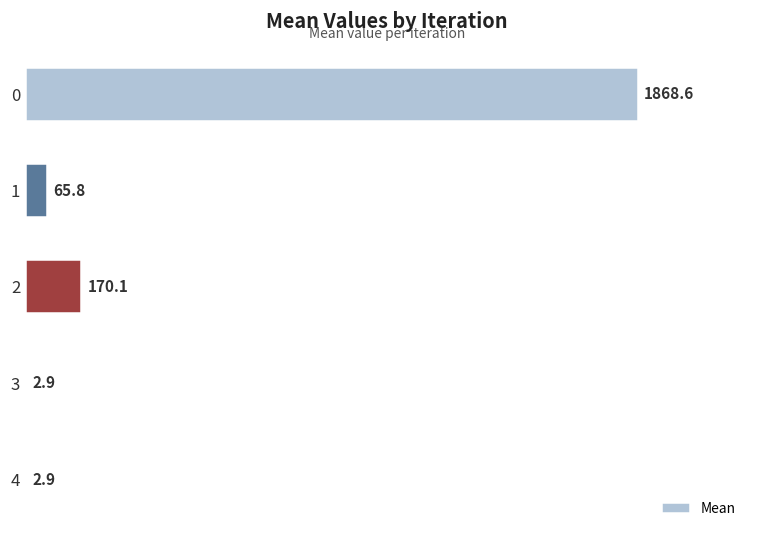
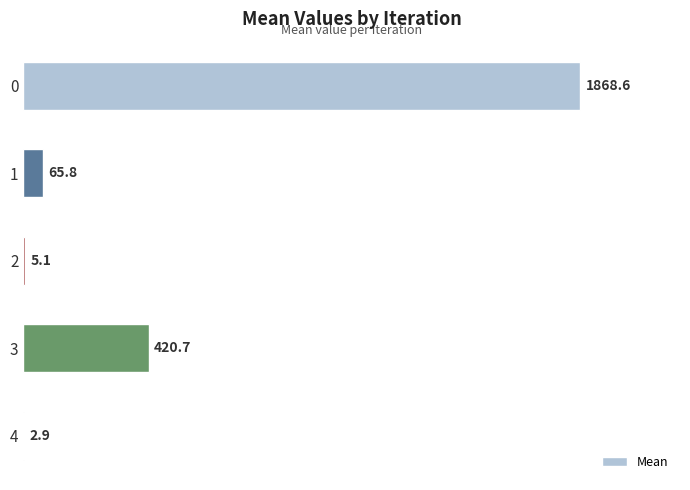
2: 170.1 -> 5.1
3: 2.9 -> 420.7
